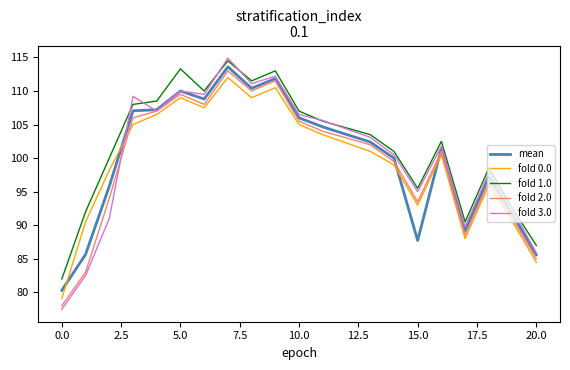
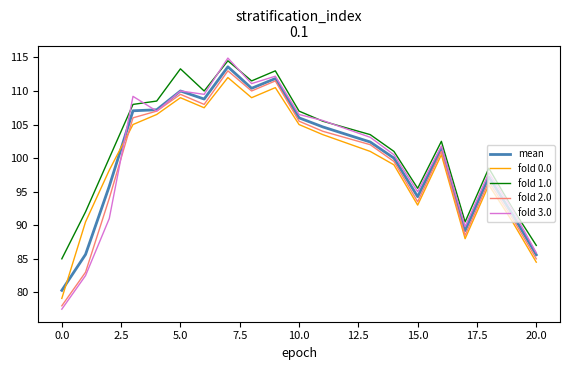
fold 1.0, 0.0: 82 -> 85
mean, 15.0: 88 -> 94
